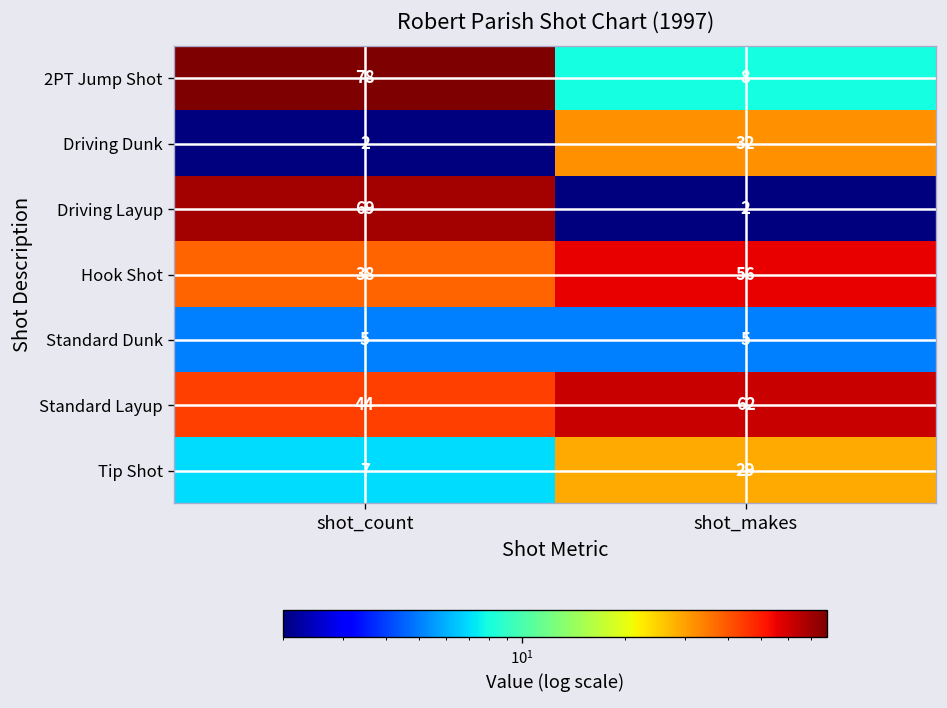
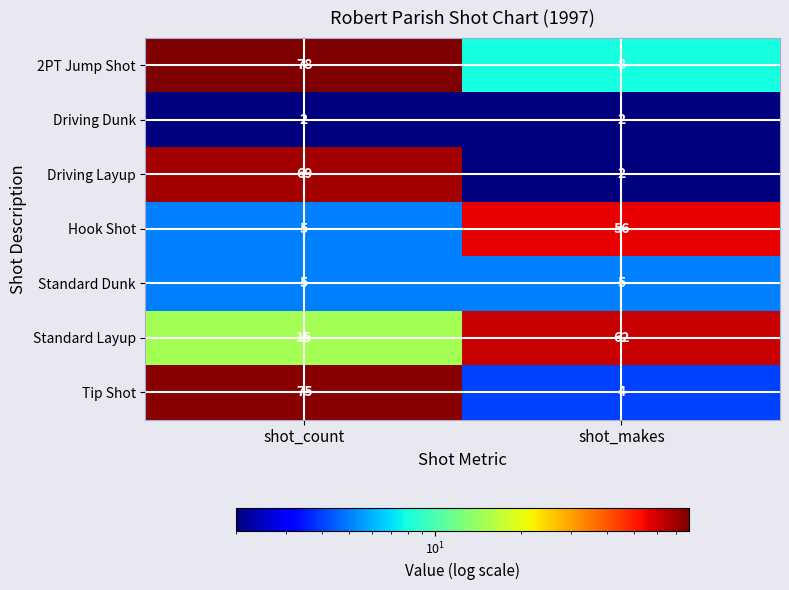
Driving Dunk, shot_makes: 32 -> 2
Hook Shot, shot_count: 38 -> 5
Standard Layup, shot_count: 44 -> 15
Tip Shot, shot_count: 7 -> 75
Tip Shot, shot_makes: 29 -> 4
